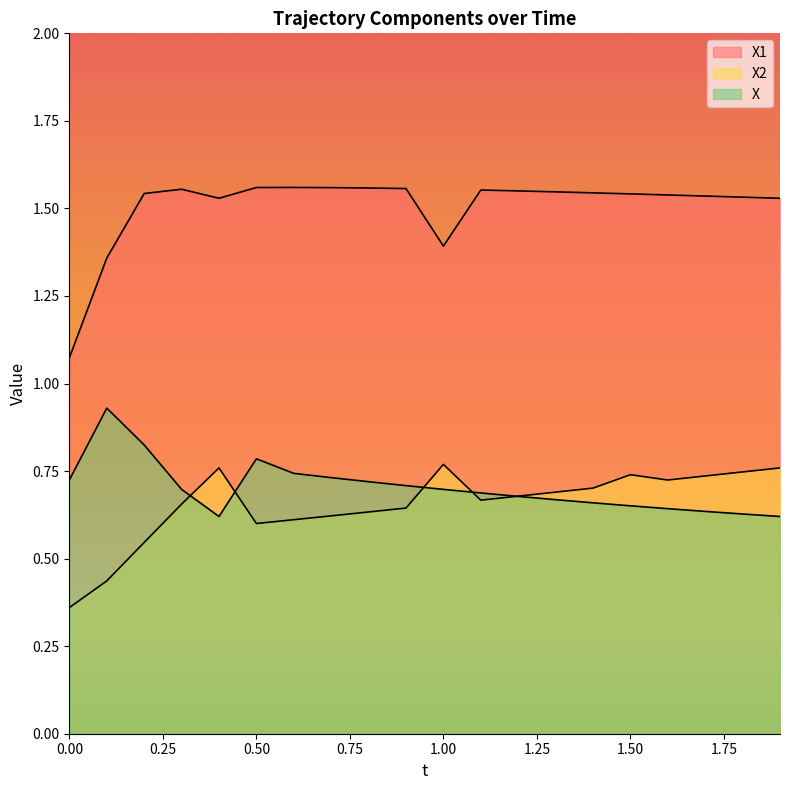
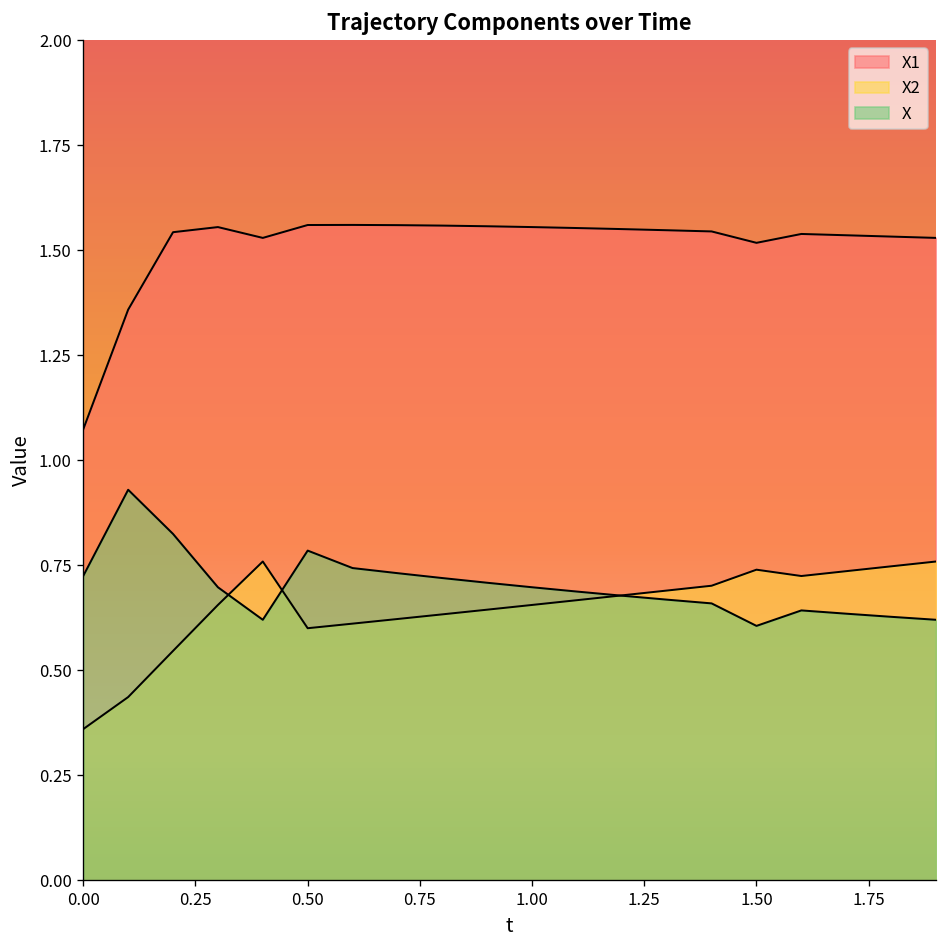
X1, 1.00: 1.39 -> 1.55
X2, 1.00: 0.77 -> 0.66
X1, 1.50: 1.54 -> 1.52
X, 1.50: 0.65 -> 0.61
